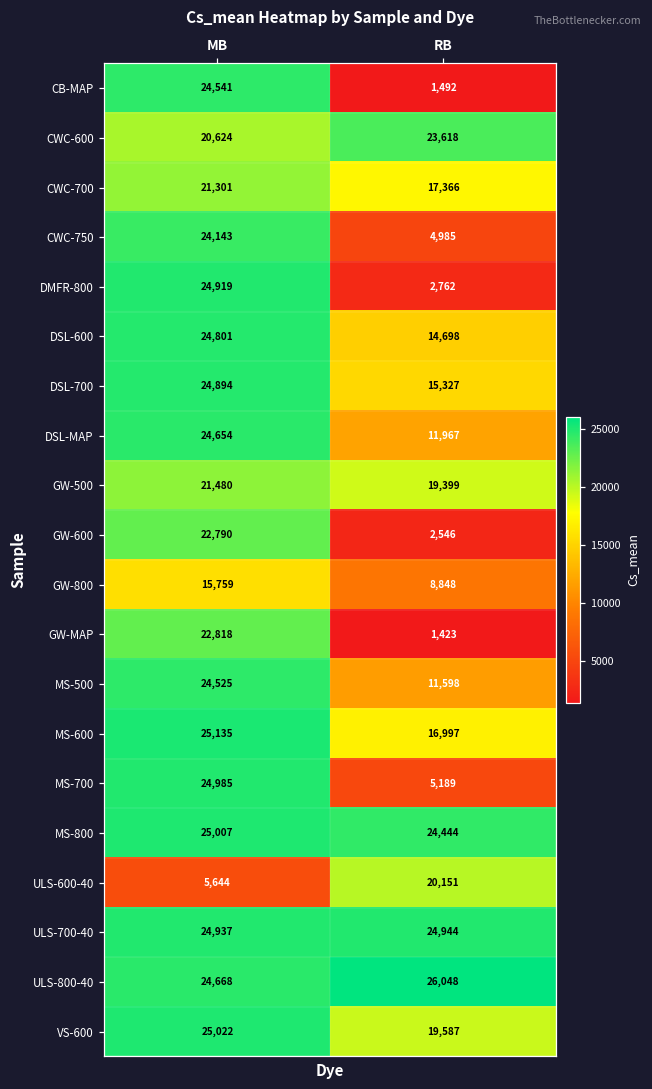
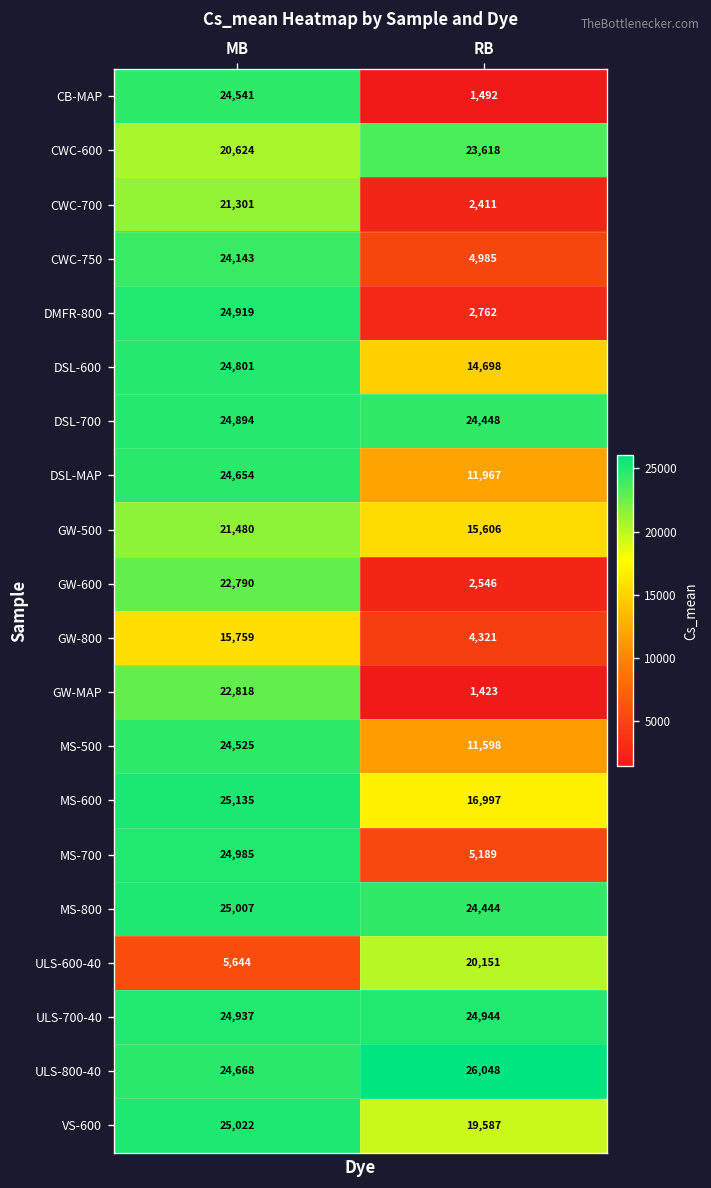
CWC-700, RB: 17,366 -> 2,411
DSL-700, RB: 15,327 -> 24,448
GW-500, RB: 19,399 -> 15,606
GW-800, RB: 8,848 -> 4,321
